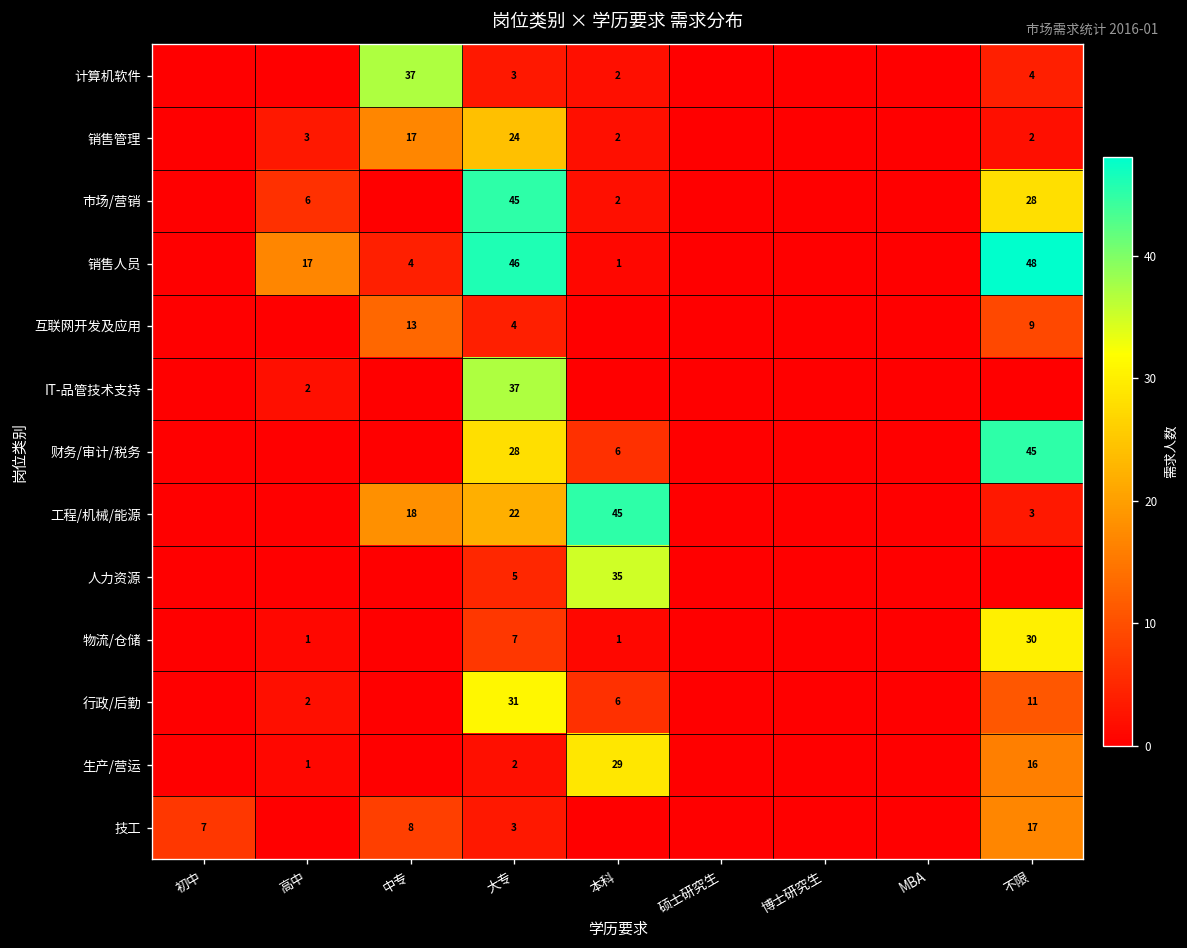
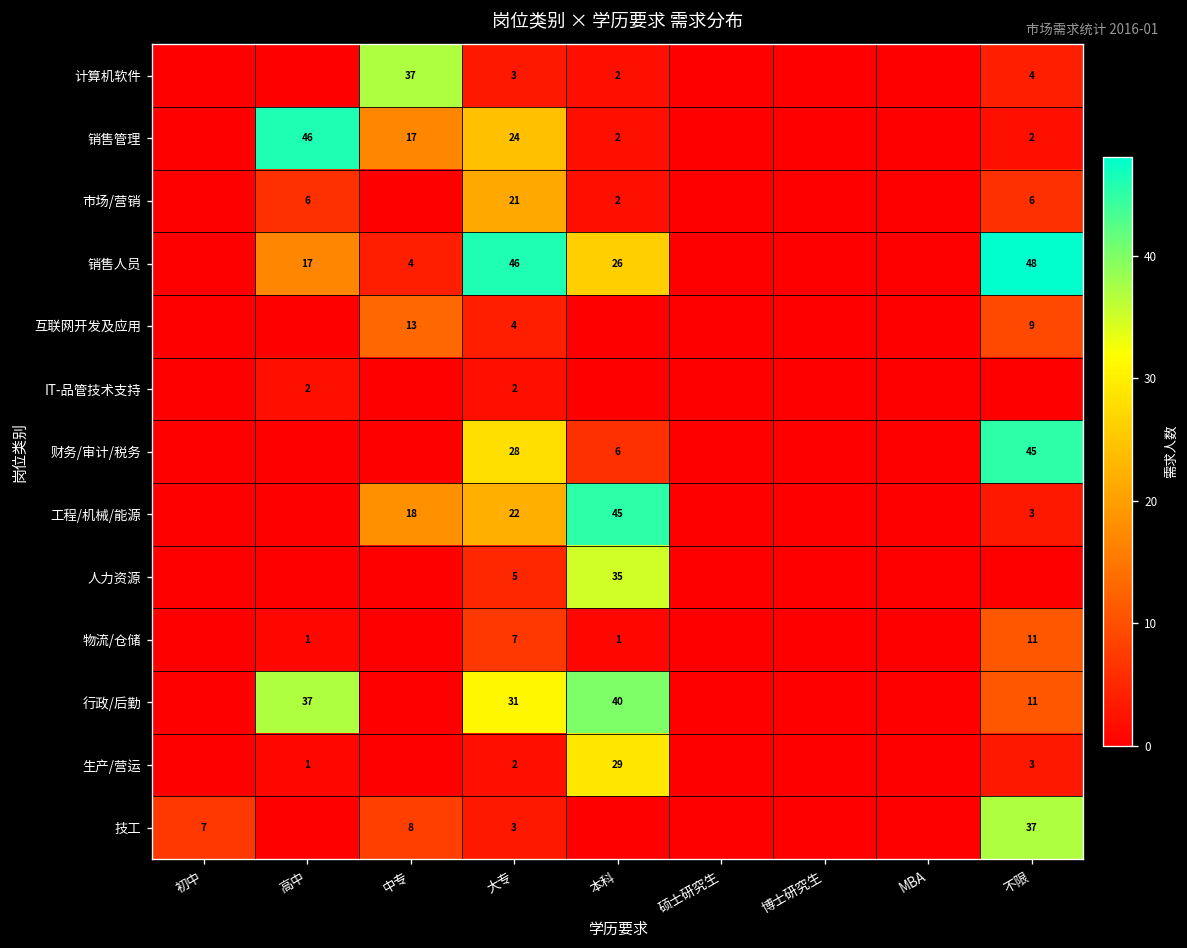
销售管理, 高中: 3 -> 46
市场/营销, 大专: 45 -> 21
市场/营销, 不限: 28 -> 6
销售人员, 本科: 1 -> 26
IT-品管技术支持, 大专: 37 -> 2
物流/仓储, 不限: 30 -> 11
行政/后勤, 高中: 2 -> 37
行政/后勤, 本科: 6 -> 40
生产/营运, 不限: 16 -> 3
技工, 不限: 17 -> 37
